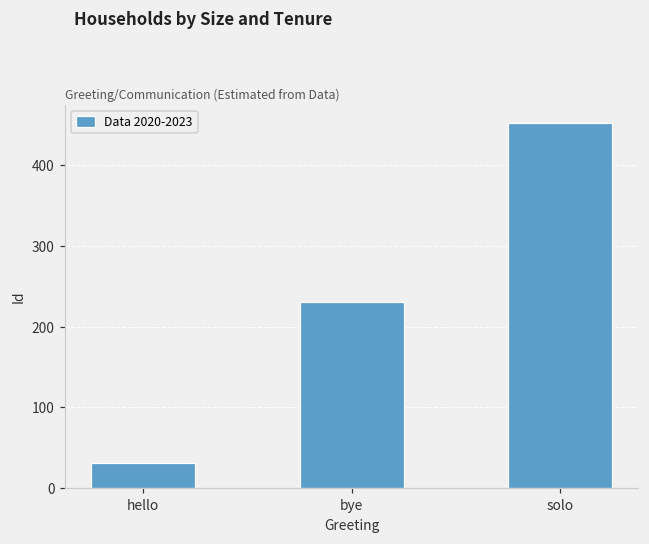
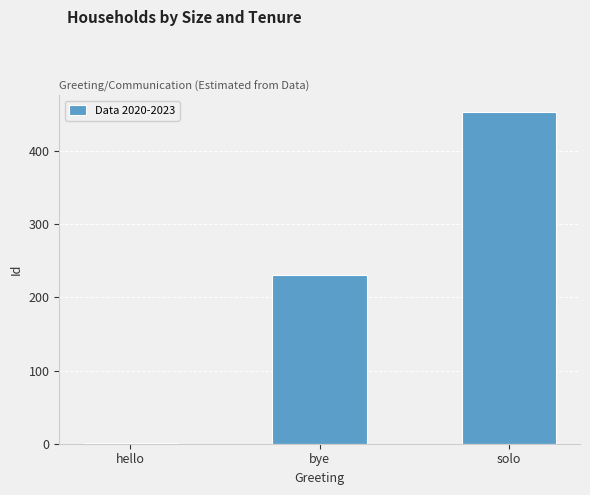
hello: 30 -> 0
